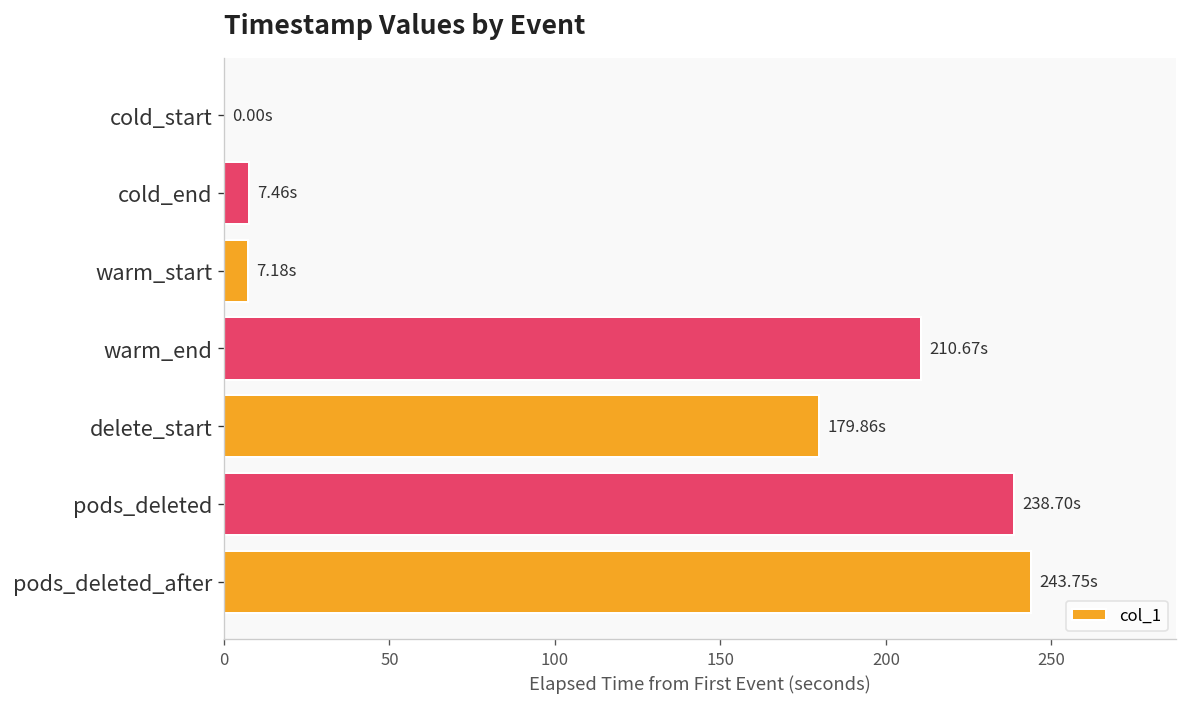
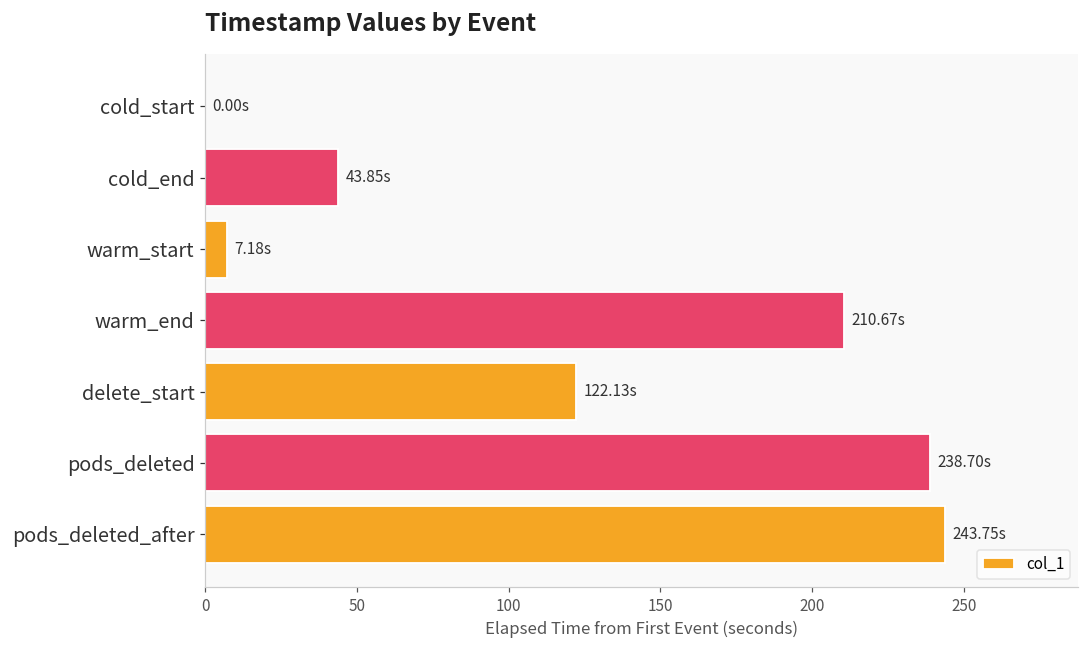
cold_end: 7.46s -> 43.85s
delete_start: 179.86s -> 122.13s
